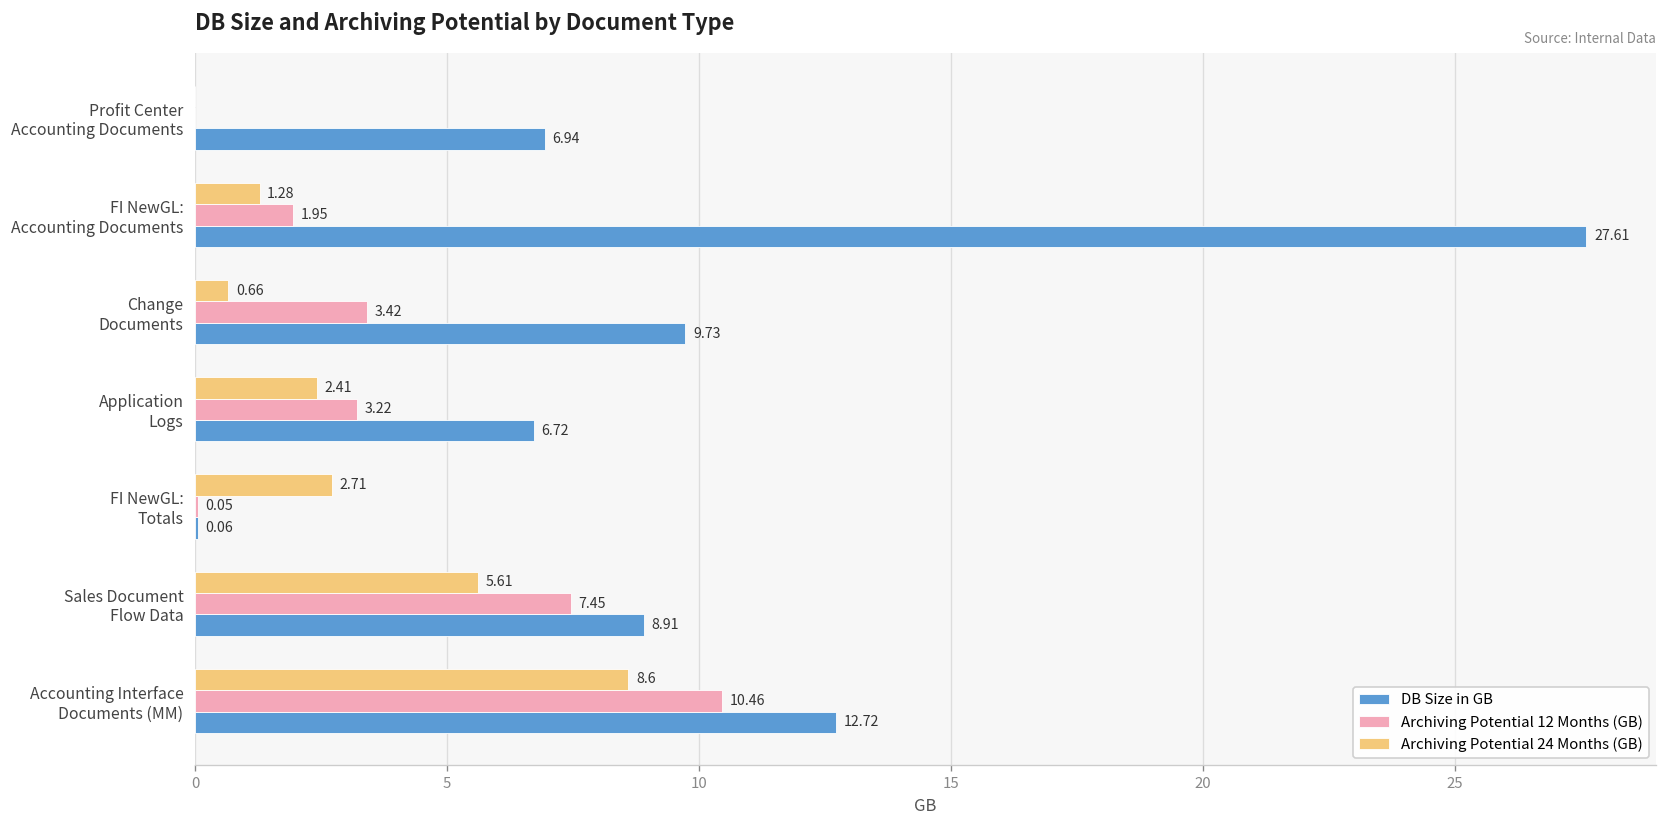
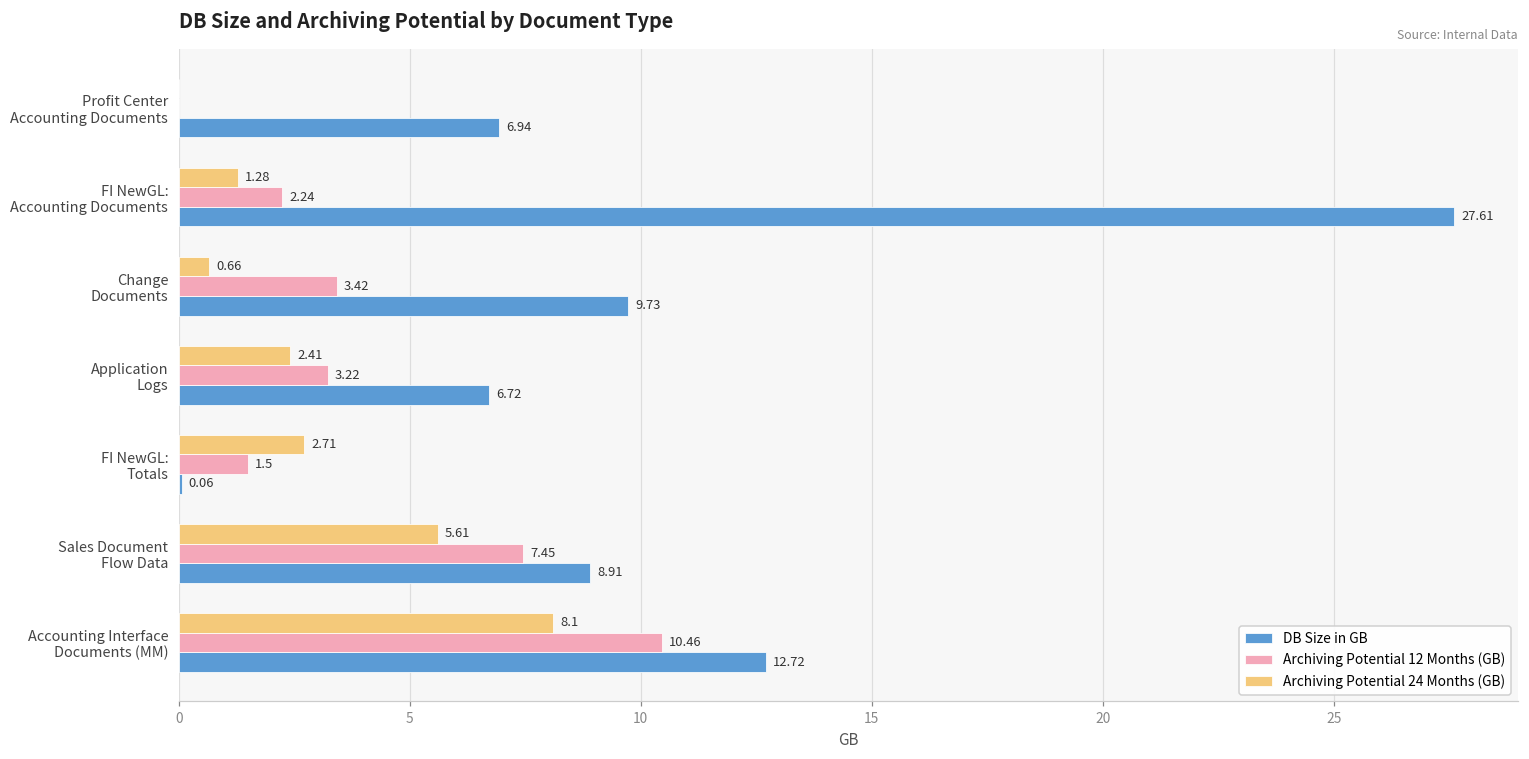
Archiving Potential 12 Months (GB), FI NewGL: Accounting Documents: 1.95 -> 2.24
Archiving Potential 12 Months (GB), FI NewGL: Totals: 0.05 -> 1.5
Archiving Potential 24 Months (GB), Accounting Interface Documents (MM): 8.6 -> 8.1
